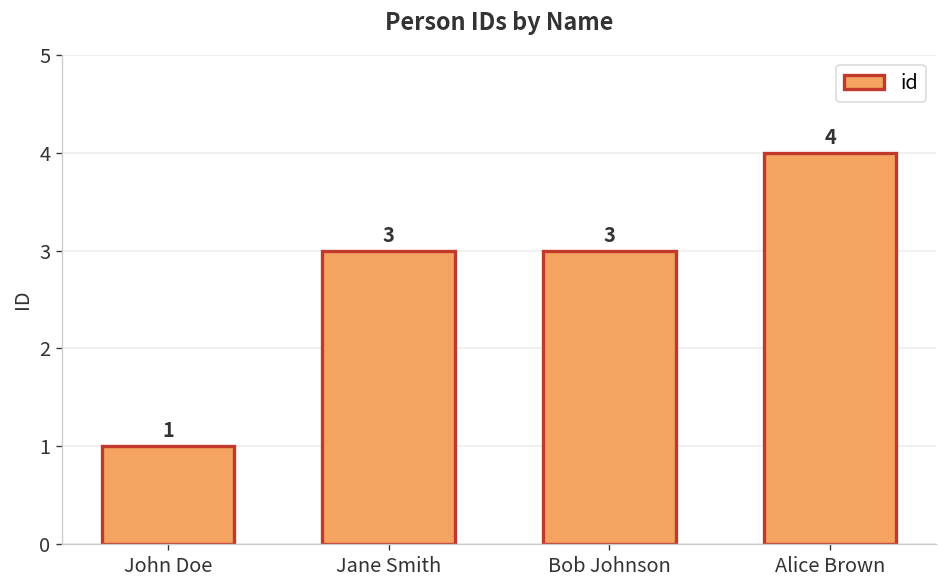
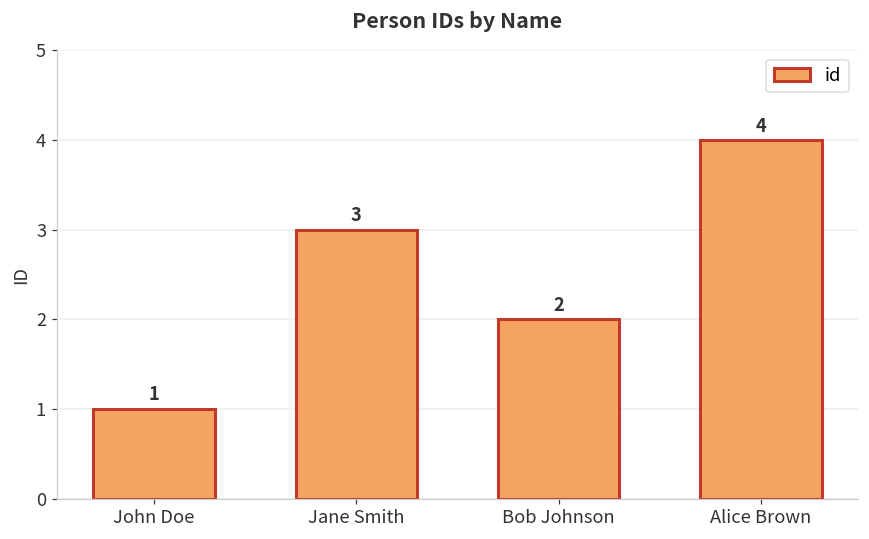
Bob Johnson: 3 -> 2
